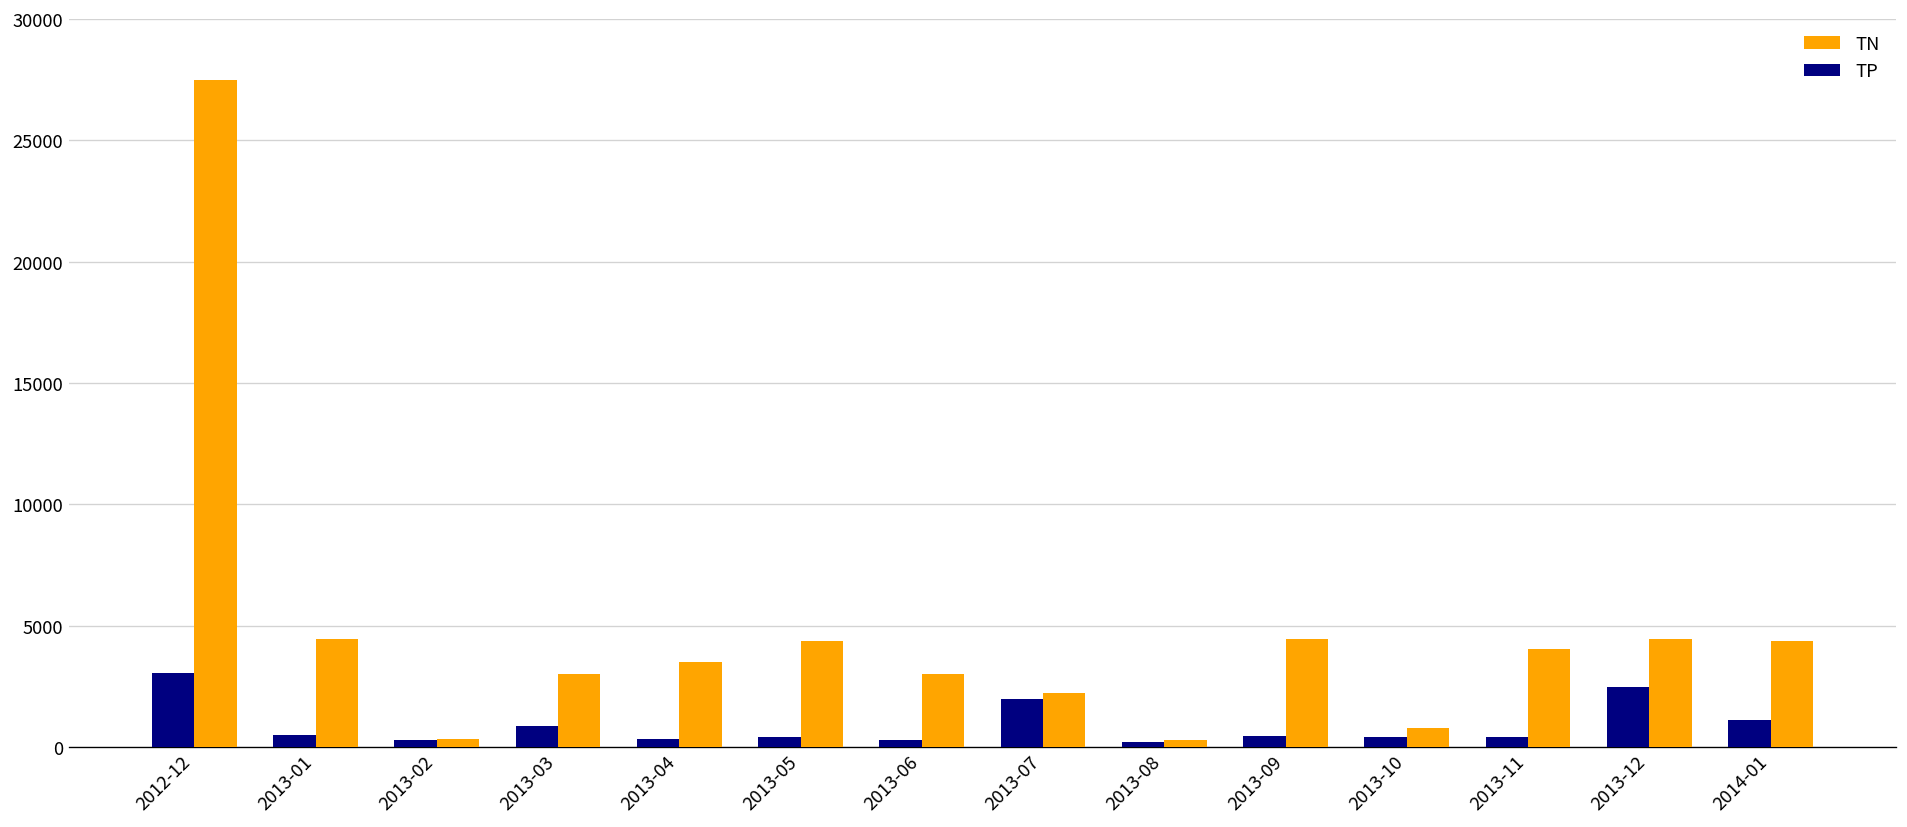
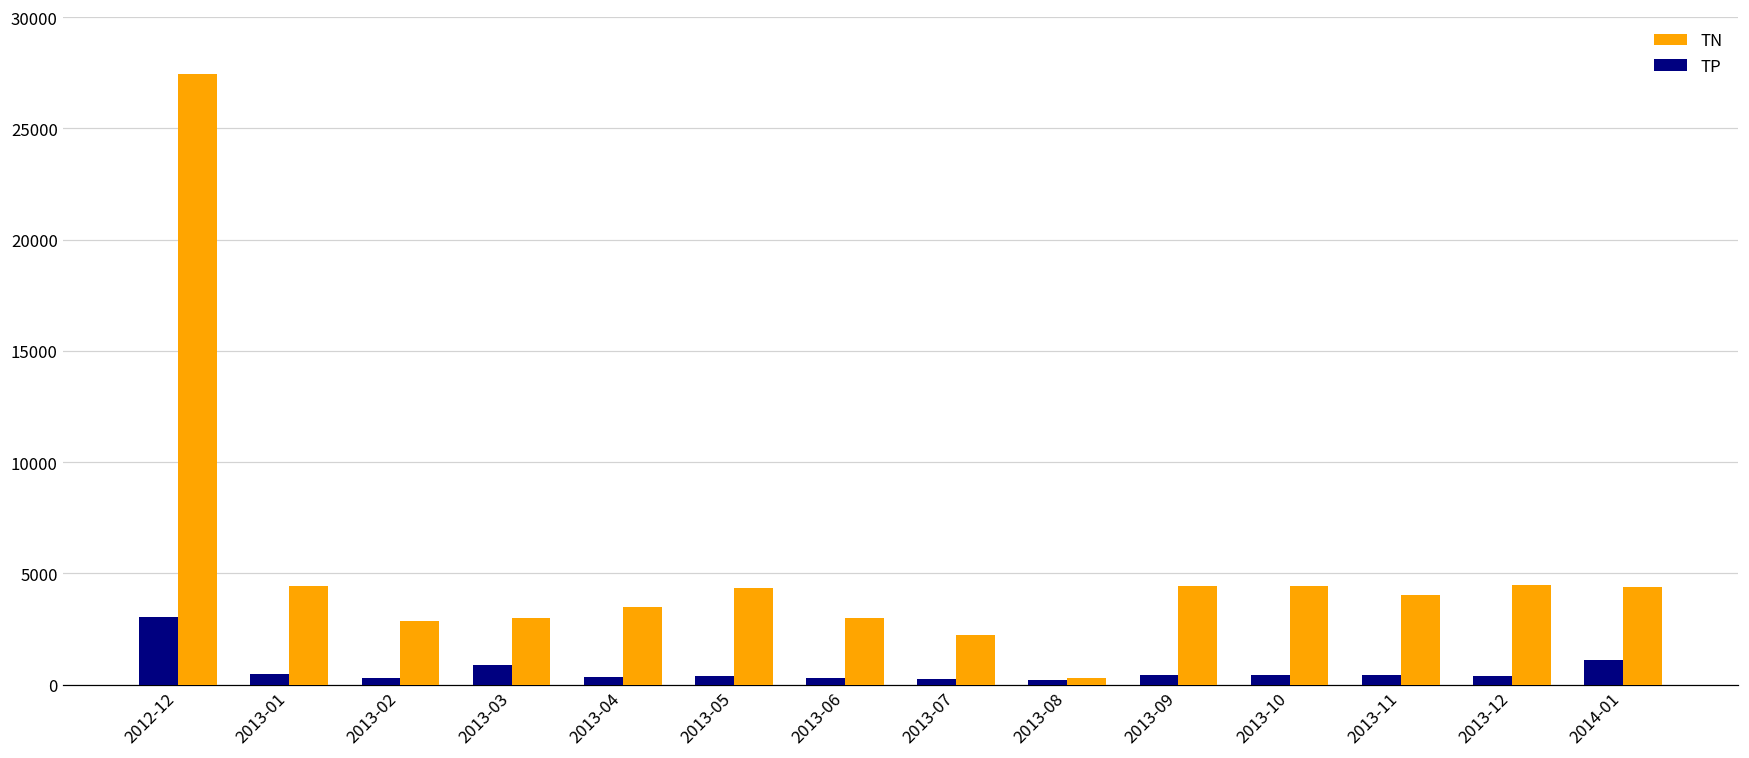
TN, 2013-02: 300 -> 2800
TP, 2013-07: 2000 -> 200
TN, 2013-10: 800 -> 4400
TP, 2013-12: 2500 -> 400
